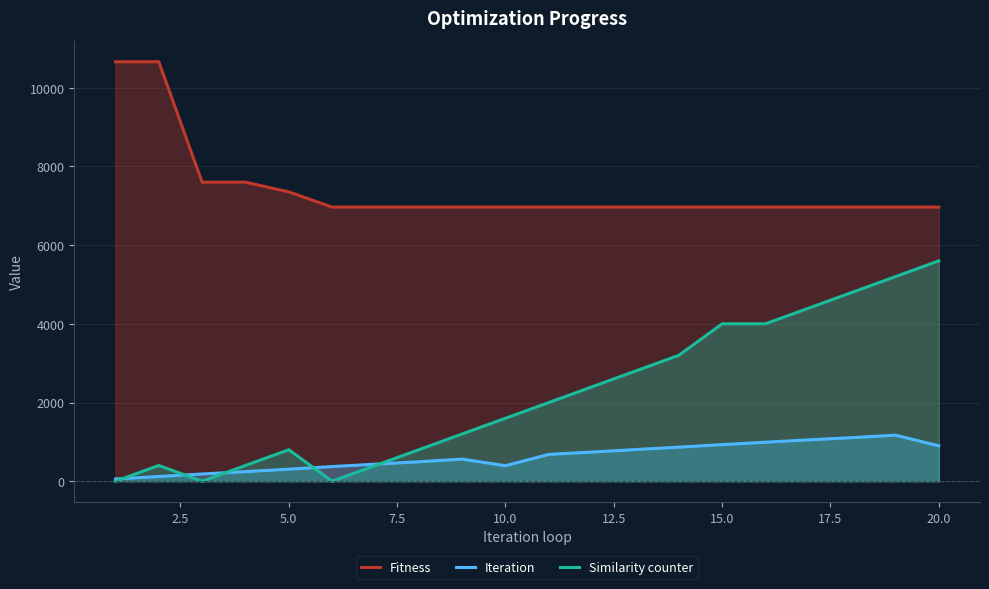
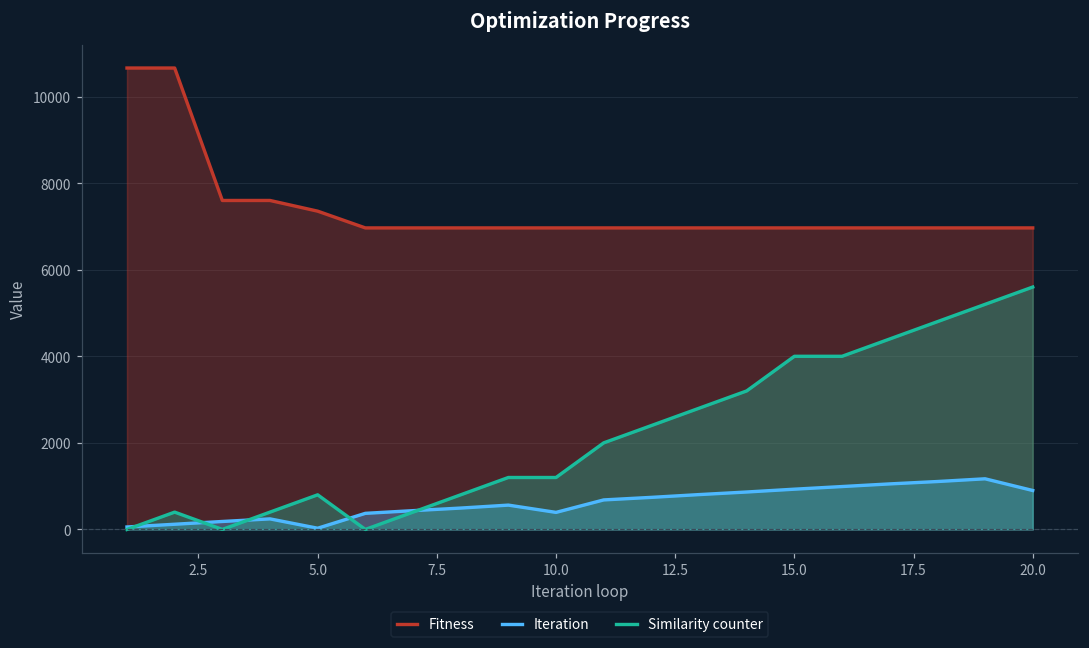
Iteration, 5.0: 300 -> 0
Similarity counter, 10.0: 1600 -> 1200
